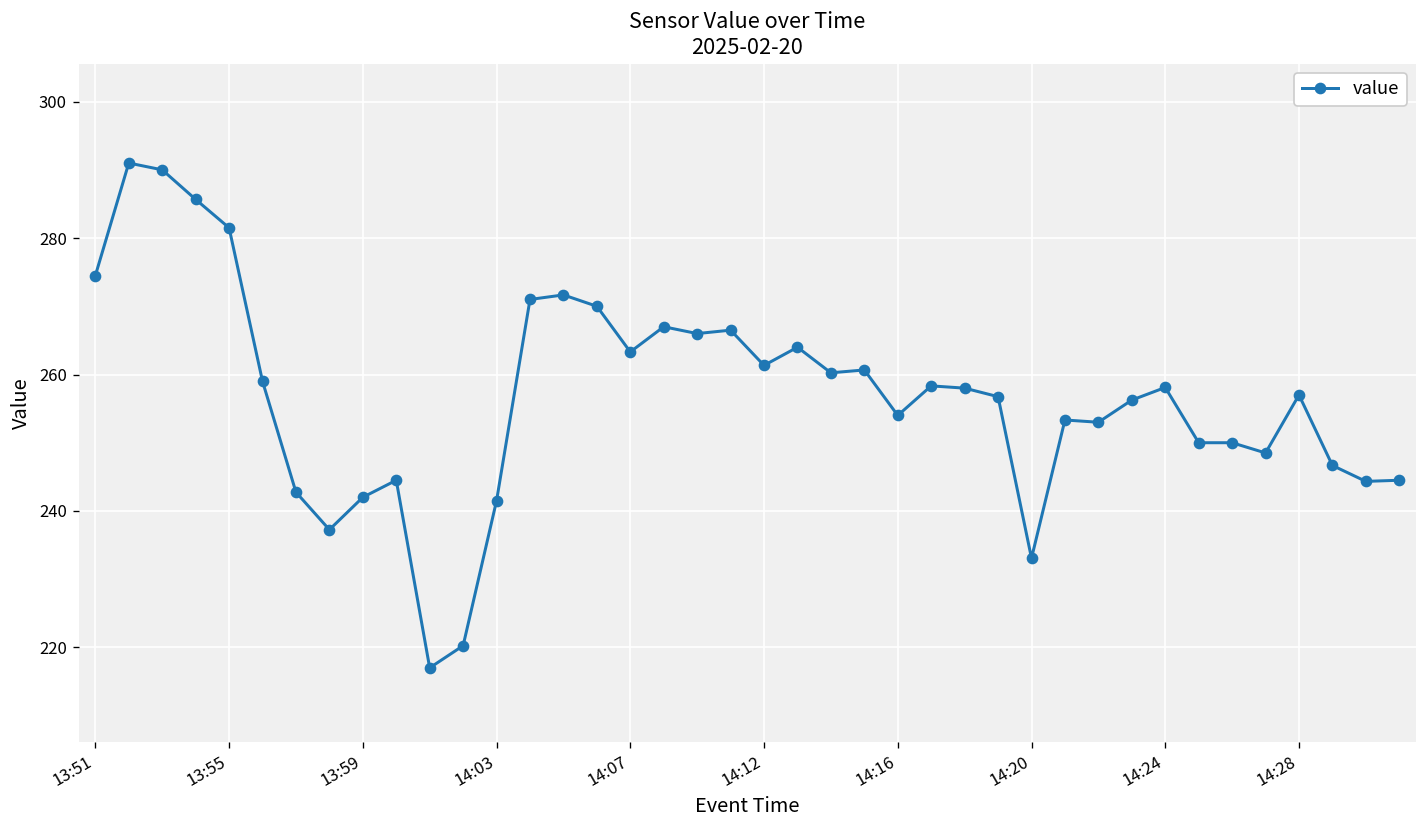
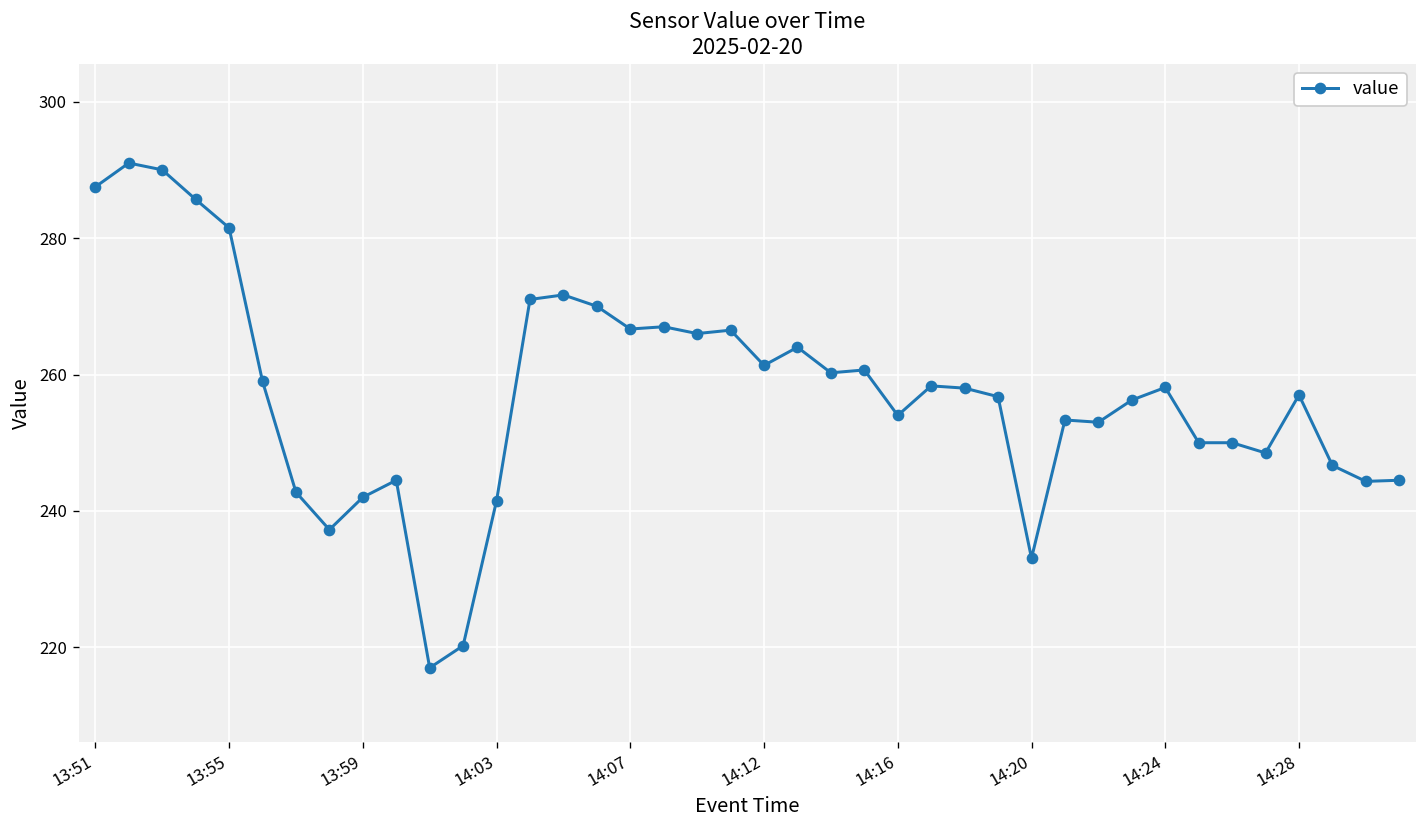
13:51: 275 -> 288
14:07: 263 -> 267
